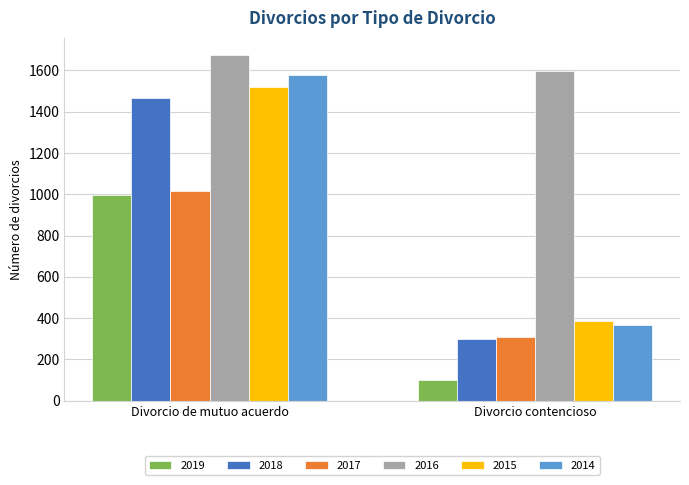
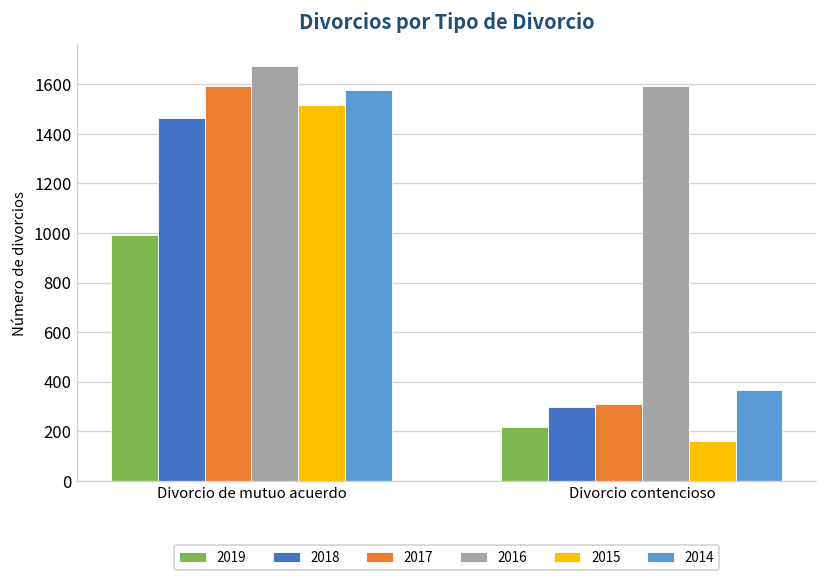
2017, Divorcio de mutuo acuerdo: 1020 -> 1600
2019, Divorcio contencioso: 100 -> 220
2015, Divorcio contencioso: 380 -> 160
